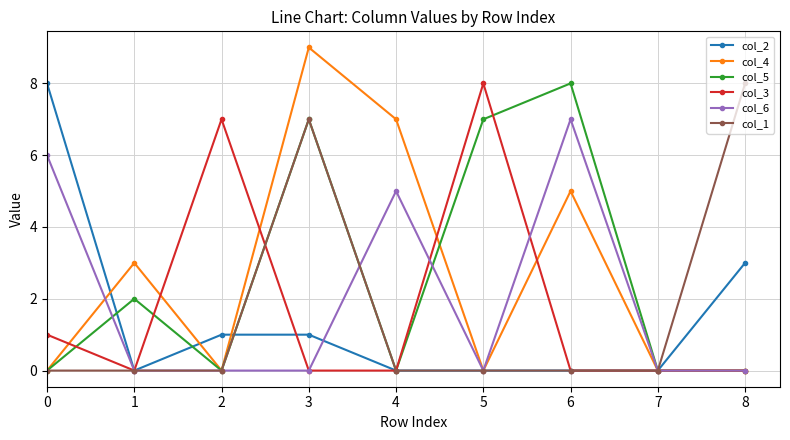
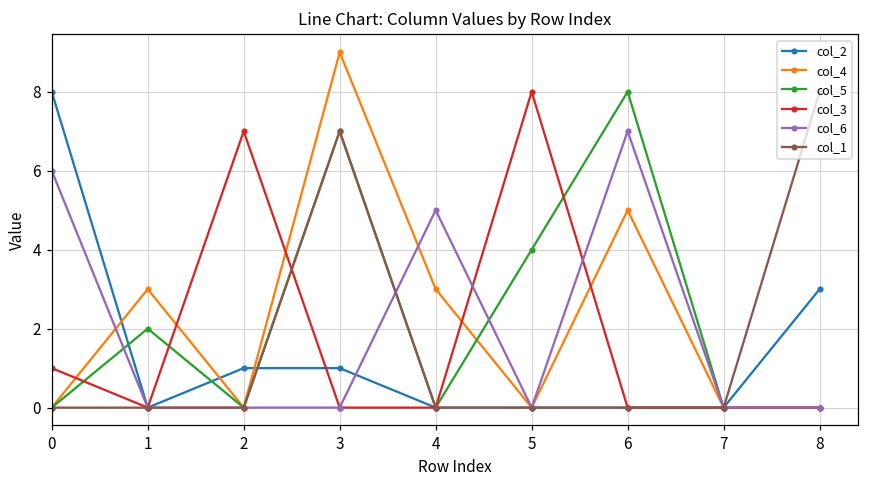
col_4, 4: 7 -> 3
col_5, 5: 7 -> 4
